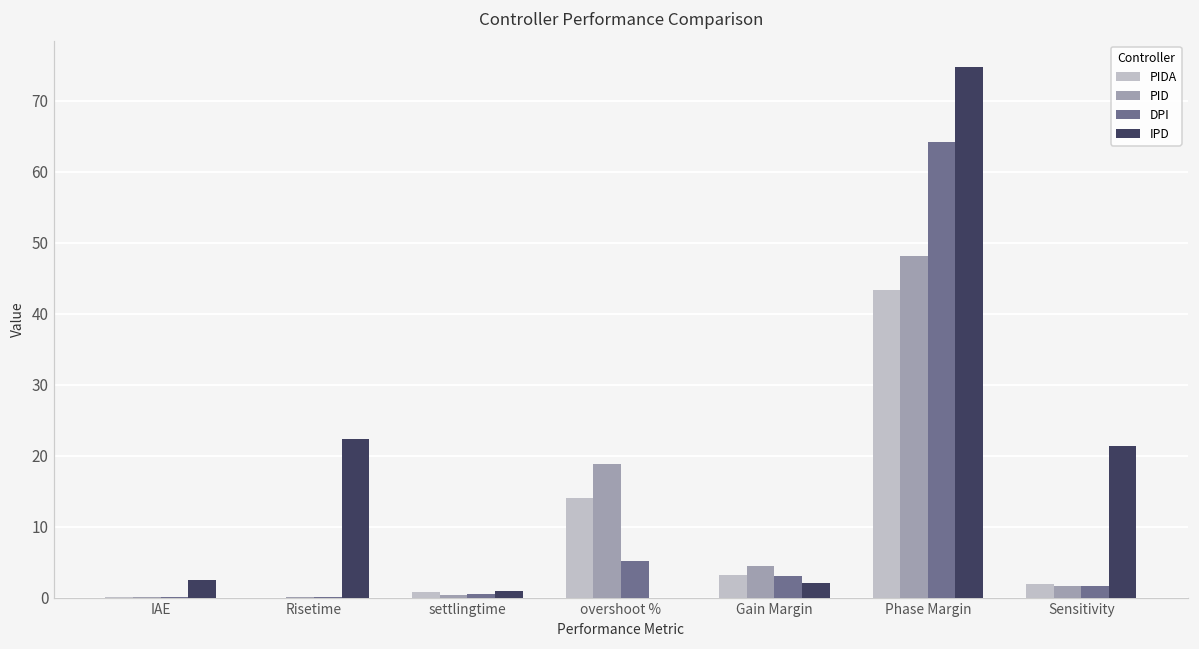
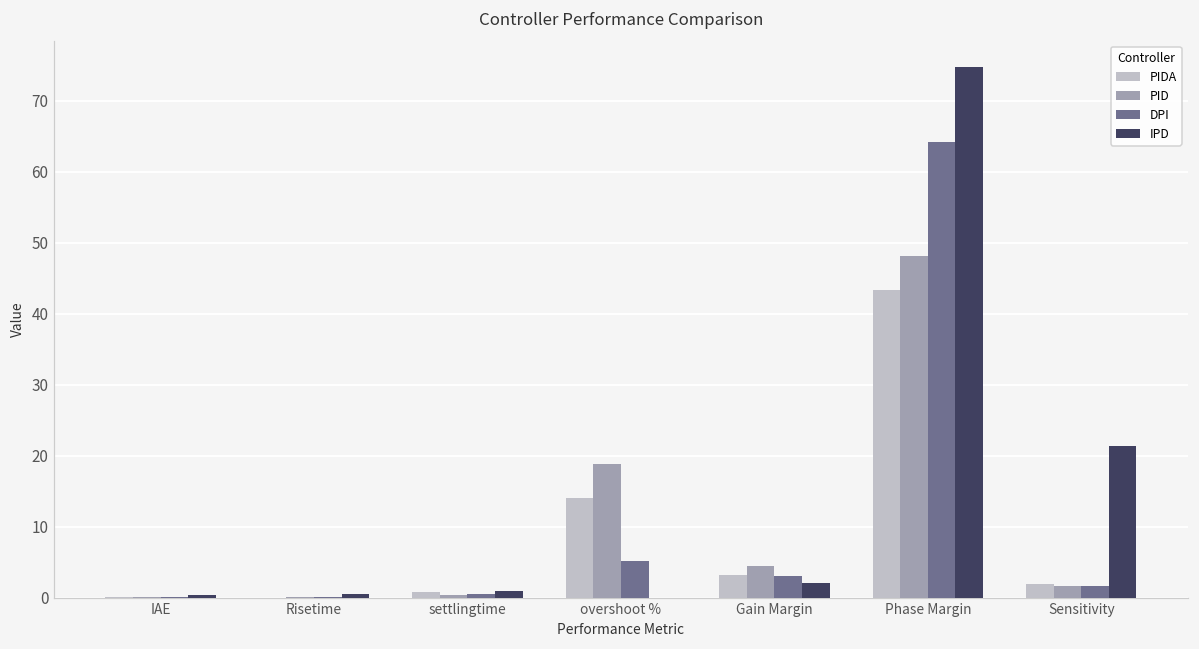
IPD, IAE: 2 -> 0
IPD, Risetime: 22 -> 0
